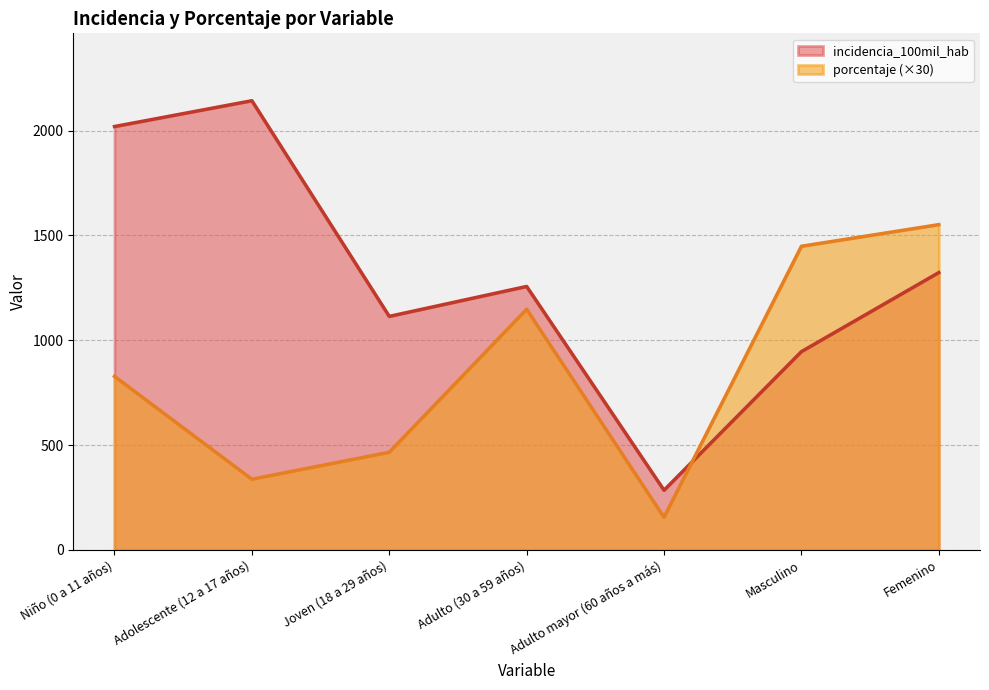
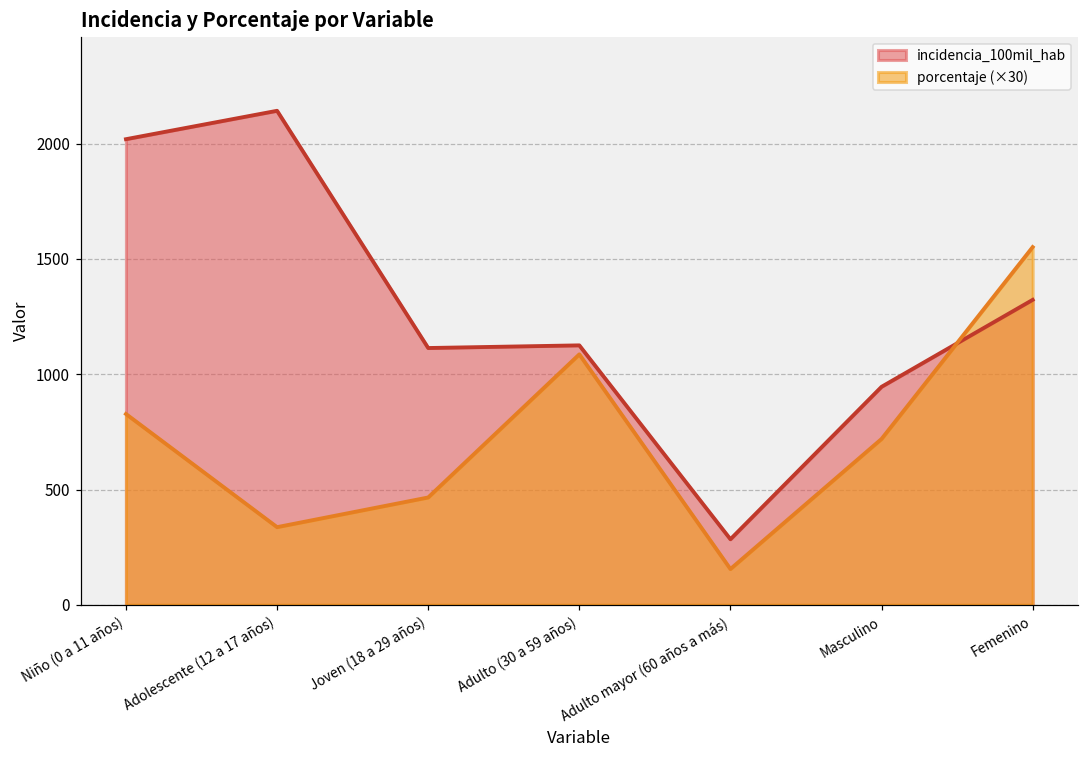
incidencia_100mil_hab, Adulto (30 a 59 años): 1260 -> 1130
porcentaje (×30), Adulto (30 a 59 años): 1150 -> 1090
porcentaje (×30), Masculino: 1450 -> 720
